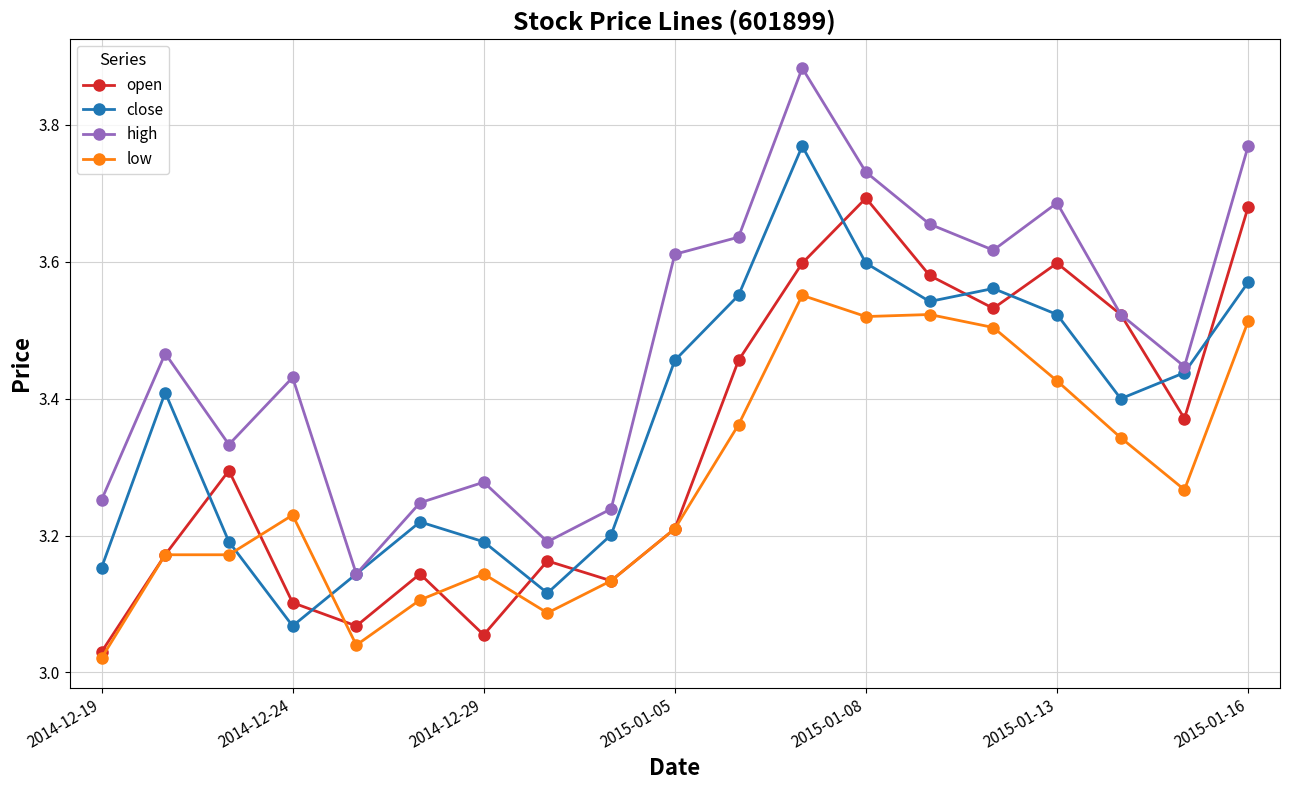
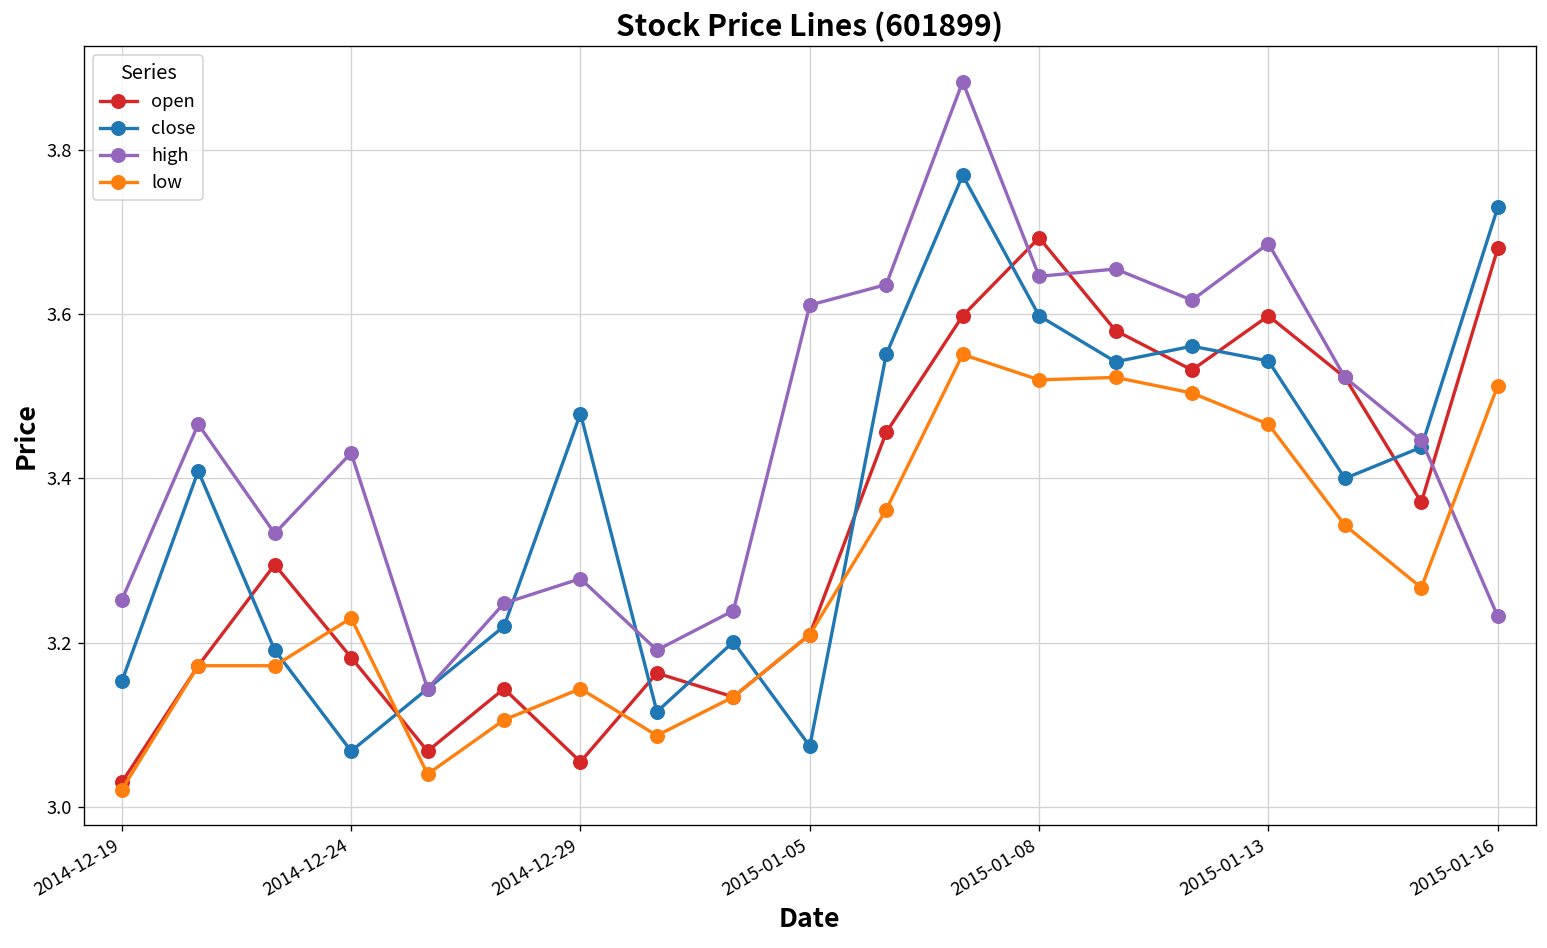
open, 2014-12-24: 3.10 -> 3.18
close, 2014-12-29: 3.19 -> 3.48
close, 2015-01-05: 3.46 -> 3.07
high, 2015-01-08: 3.73 -> 3.65
close, 2015-01-13: 3.52 -> 3.54
low, 2015-01-13: 3.43 -> 3.47
close, 2015-01-16: 3.57 -> 3.73
high, 2015-01-16: 3.77 -> 3.23
